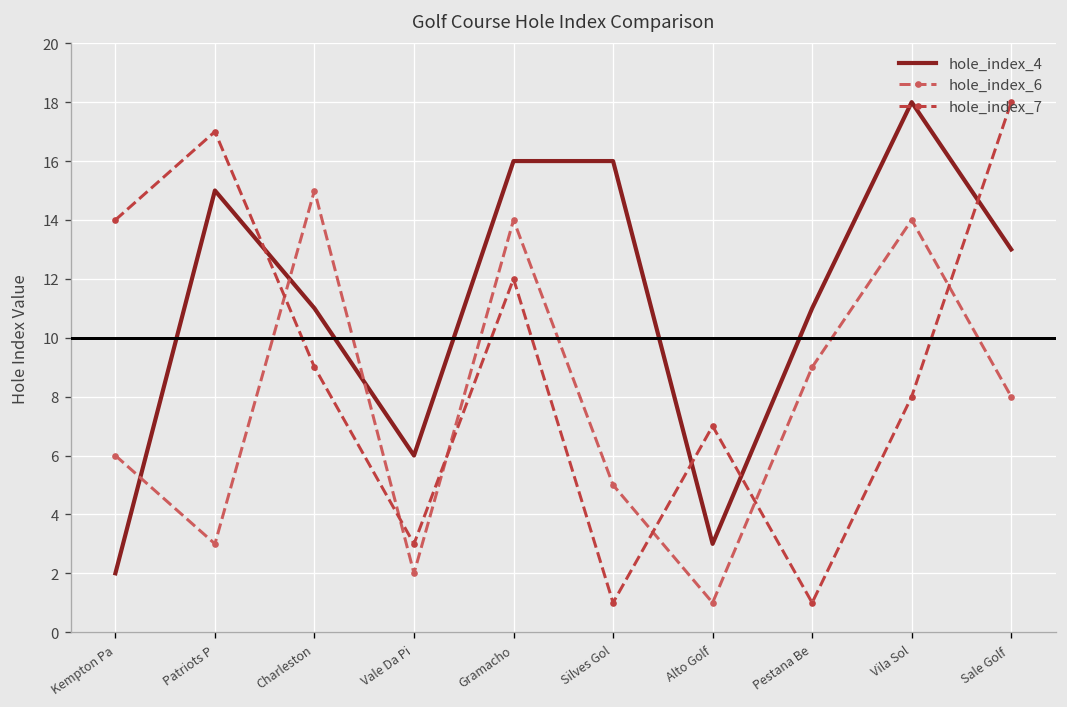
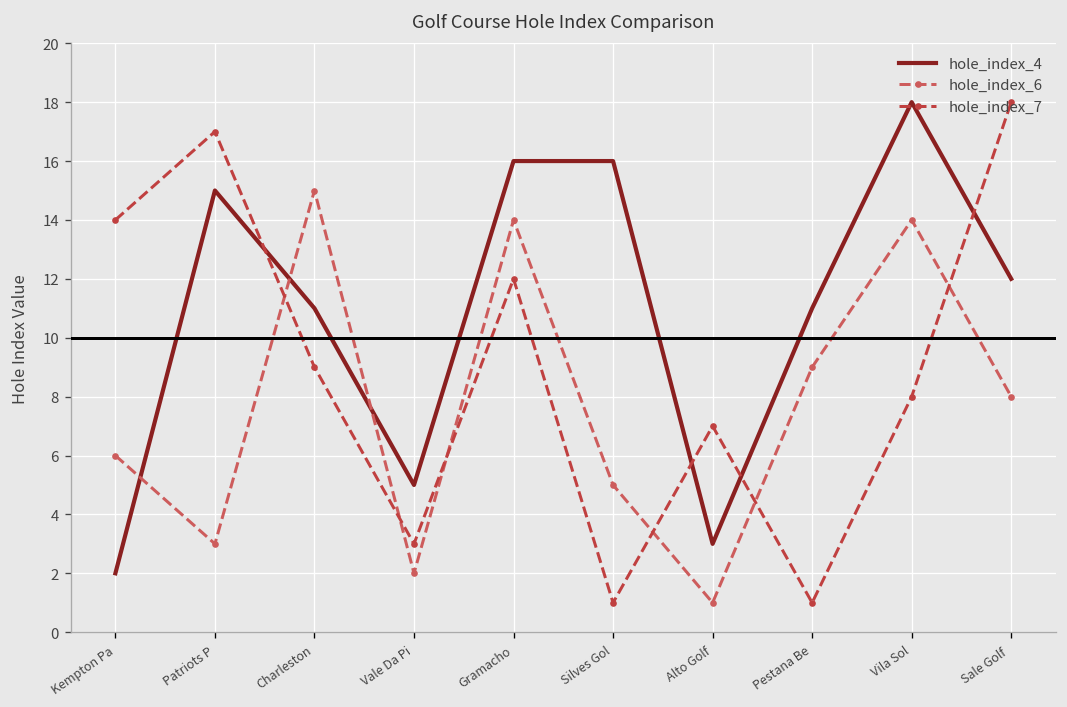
hole_index_4, Vale Da Pi: 6 -> 5
hole_index_4, Sale Golf: 13 -> 12
